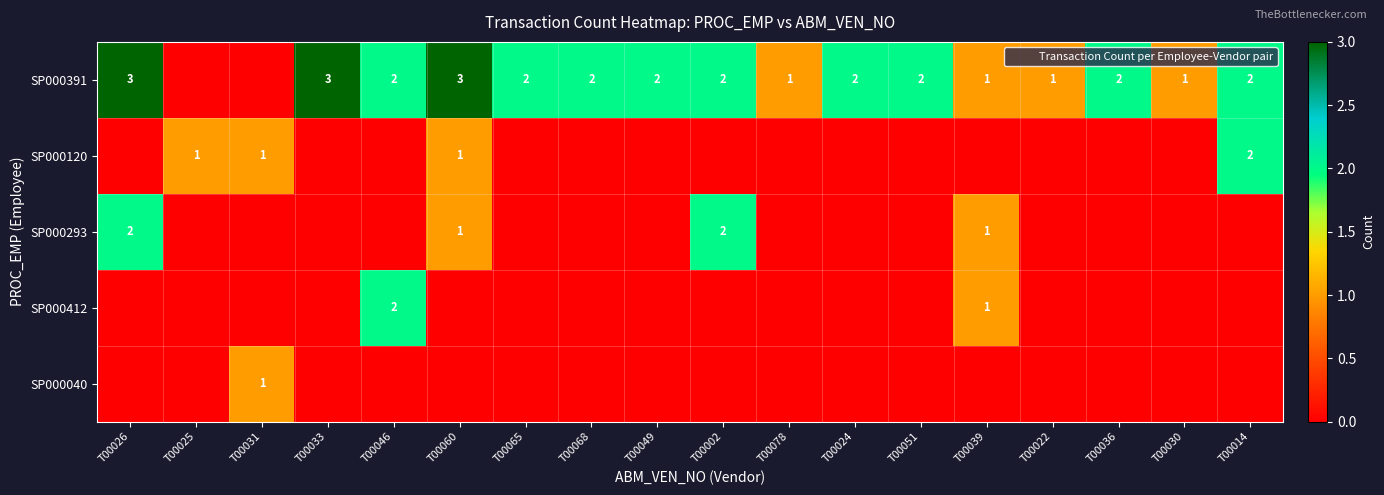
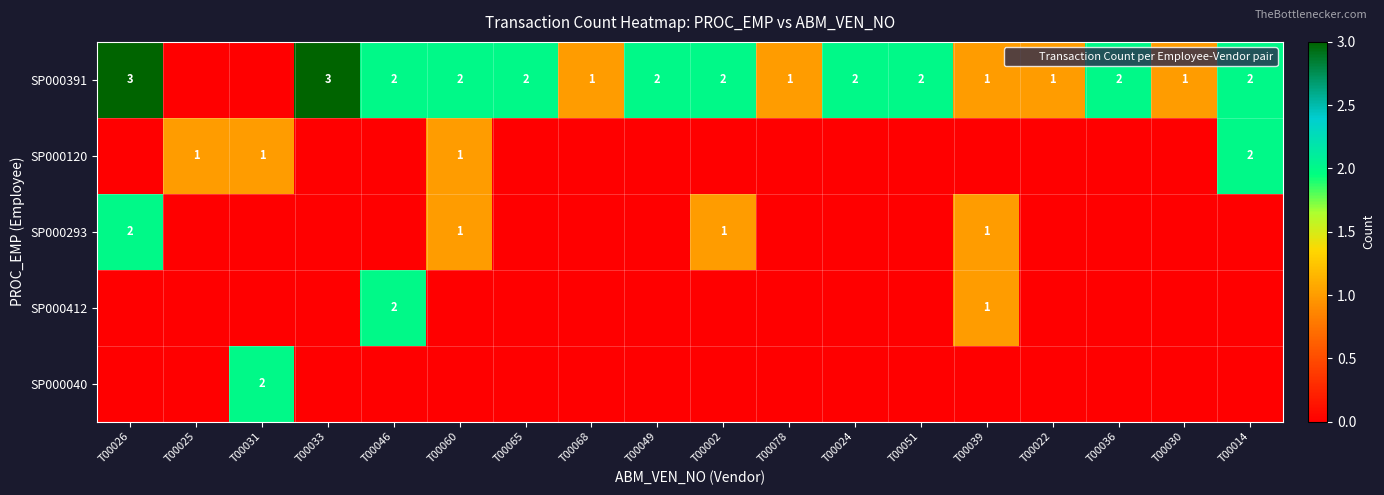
SP000391, T00060: 3 -> 2
SP000391, T00068: 2 -> 1
SP000293, T00002: 2 -> 1
SP000040, T00031: 1 -> 2
